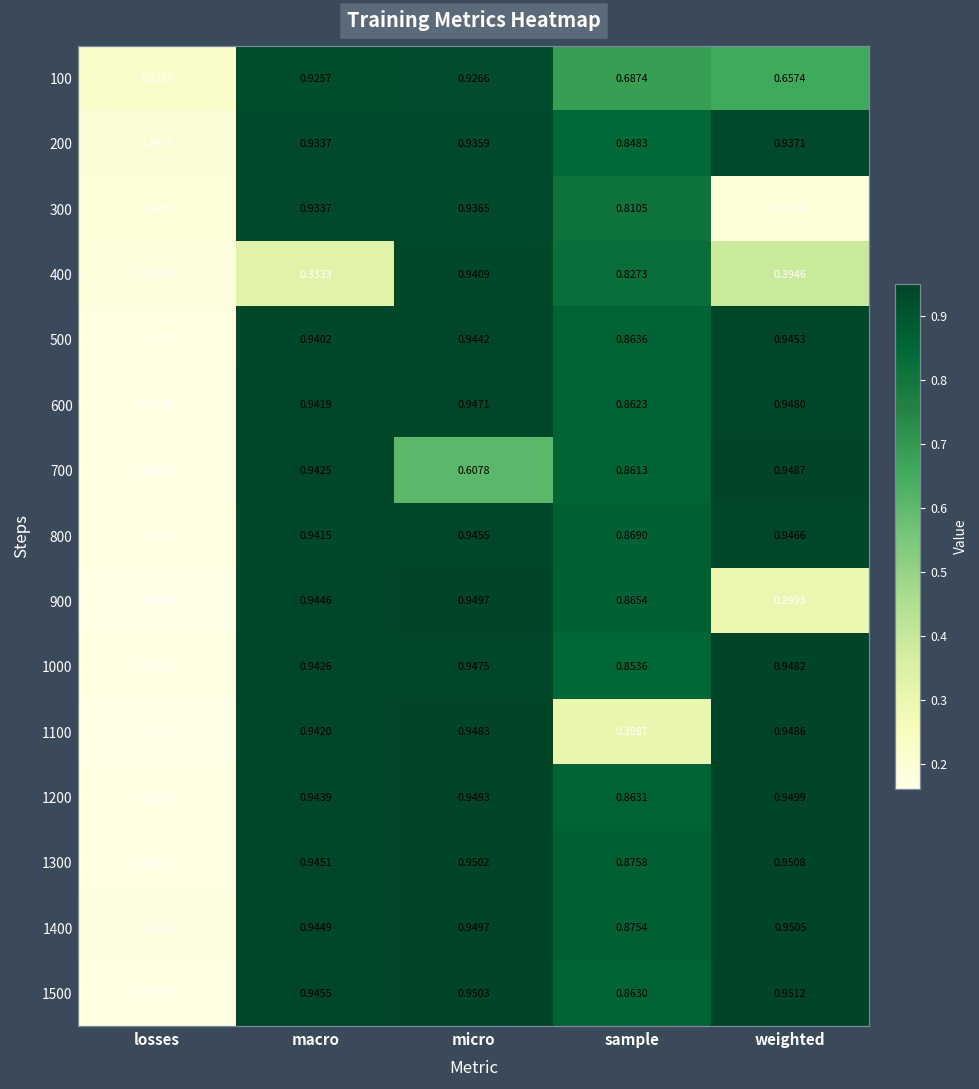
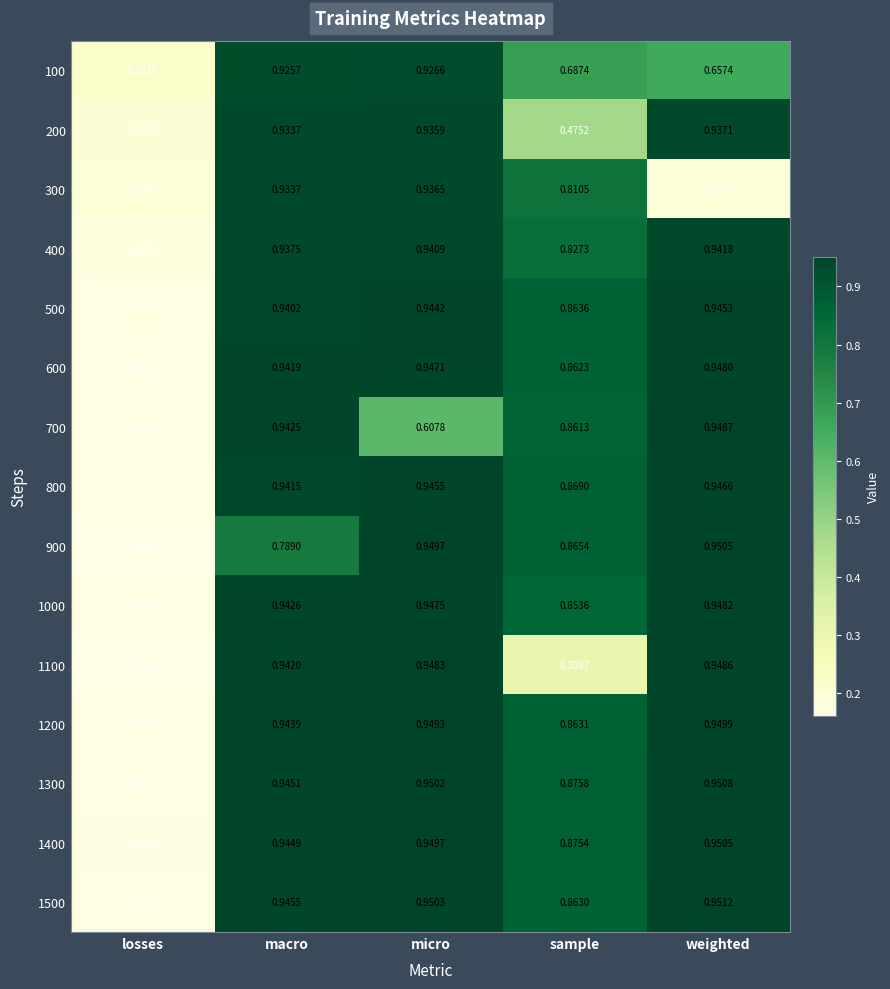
200, sample: 0.8483 -> 0.4752
400, macro: 0.3333 -> 0.9375
400, weighted: 0.3946 -> 0.9418
900, macro: 0.9446 -> 0.7890
900, weighted: 0.2993 -> 0.9505
